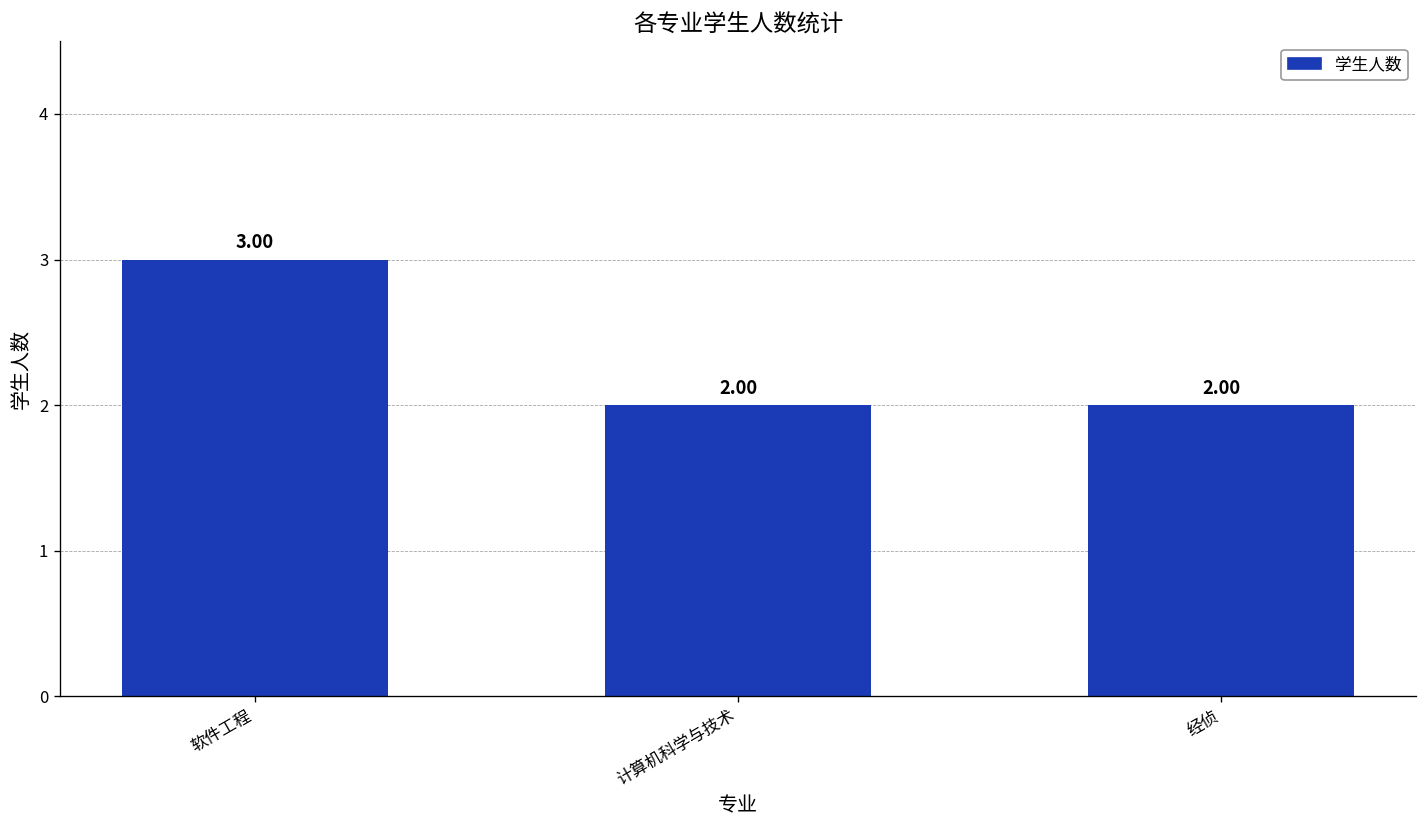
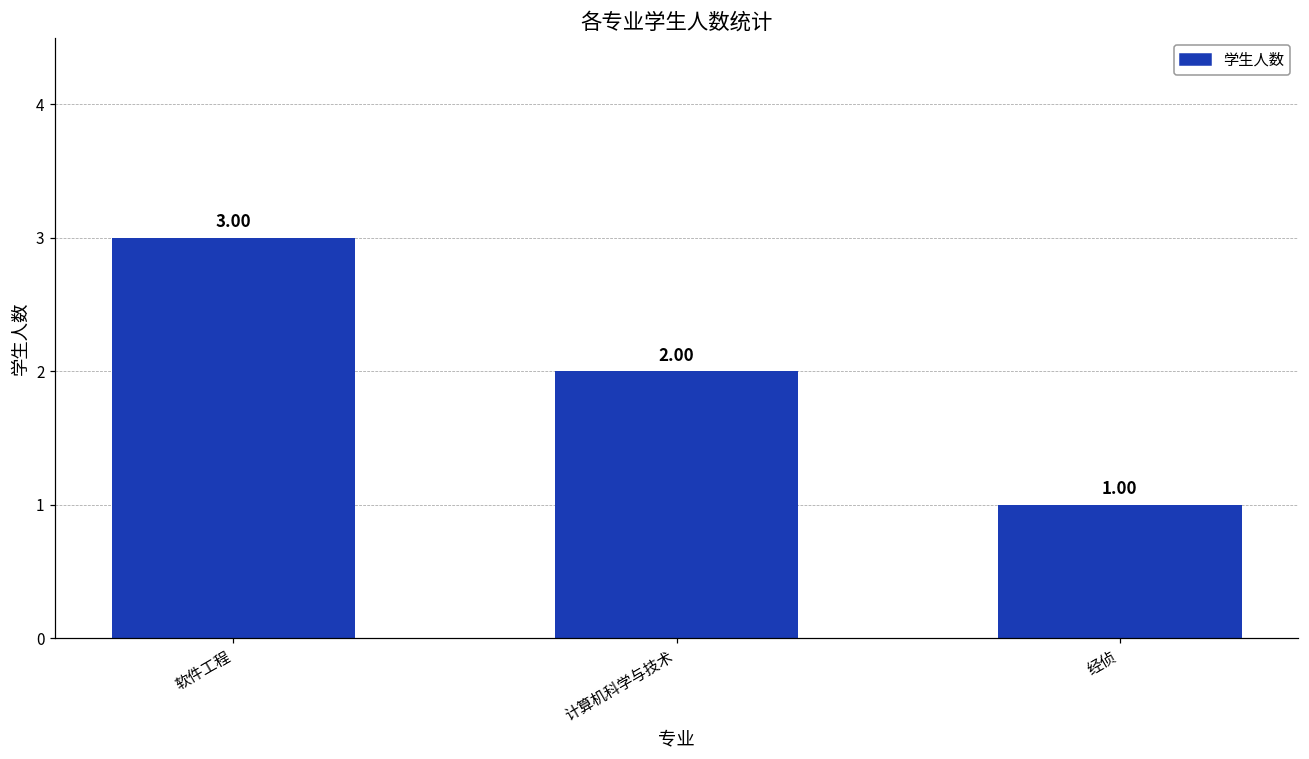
经侦: 2.00 -> 1.00
